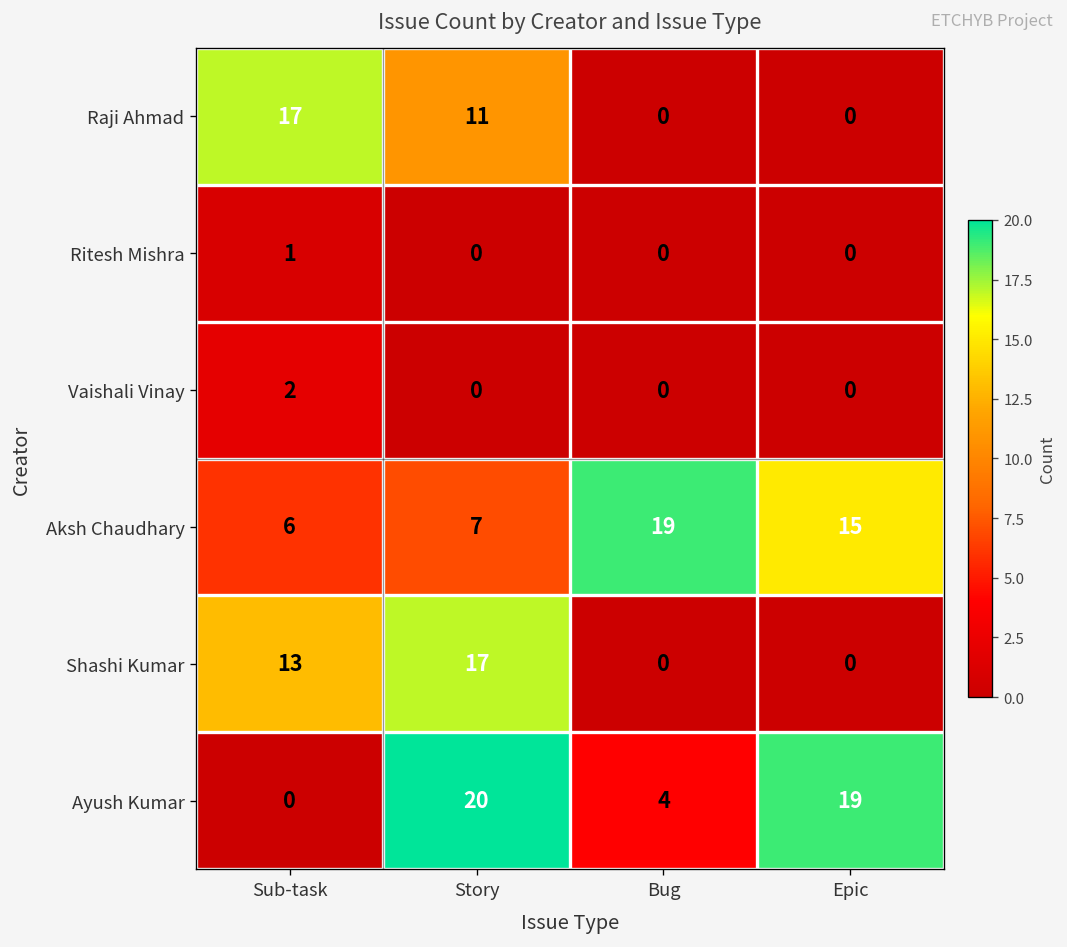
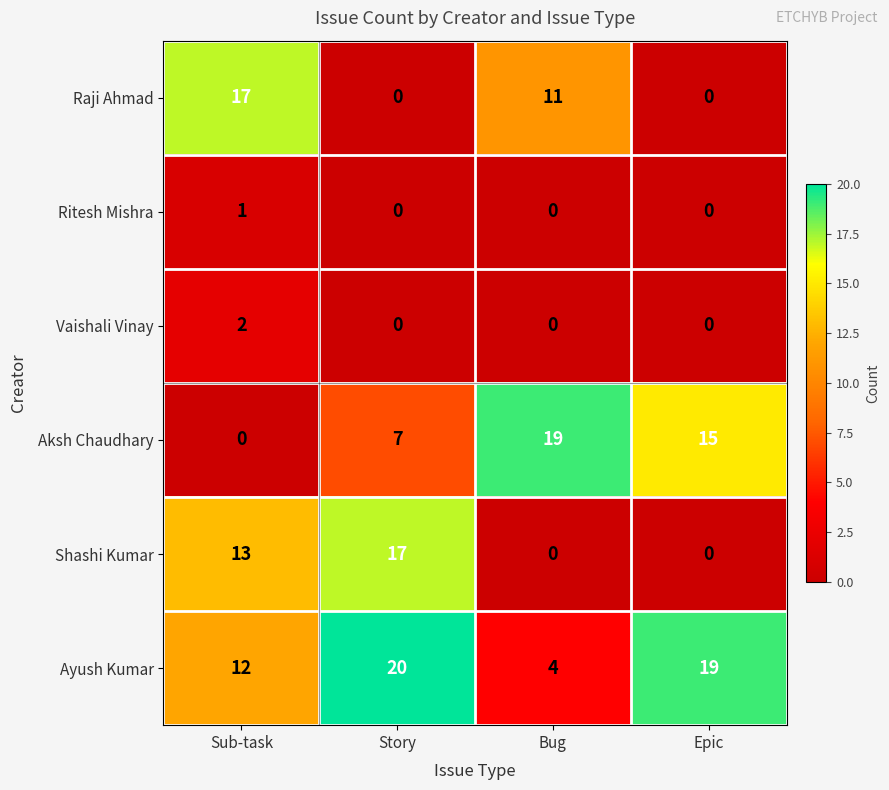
Raji Ahmad, Story: 11 -> 0
Raji Ahmad, Bug: 0 -> 11
Aksh Chaudhary, Sub-task: 6 -> 0
Ayush Kumar, Sub-task: 0 -> 12
